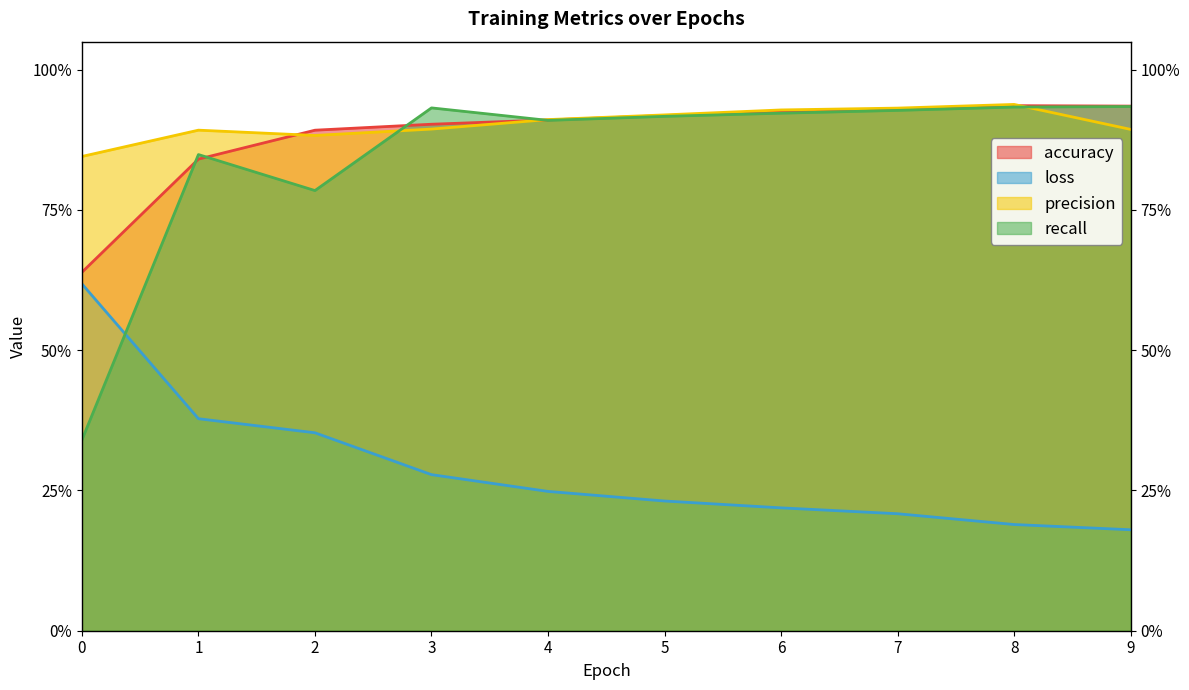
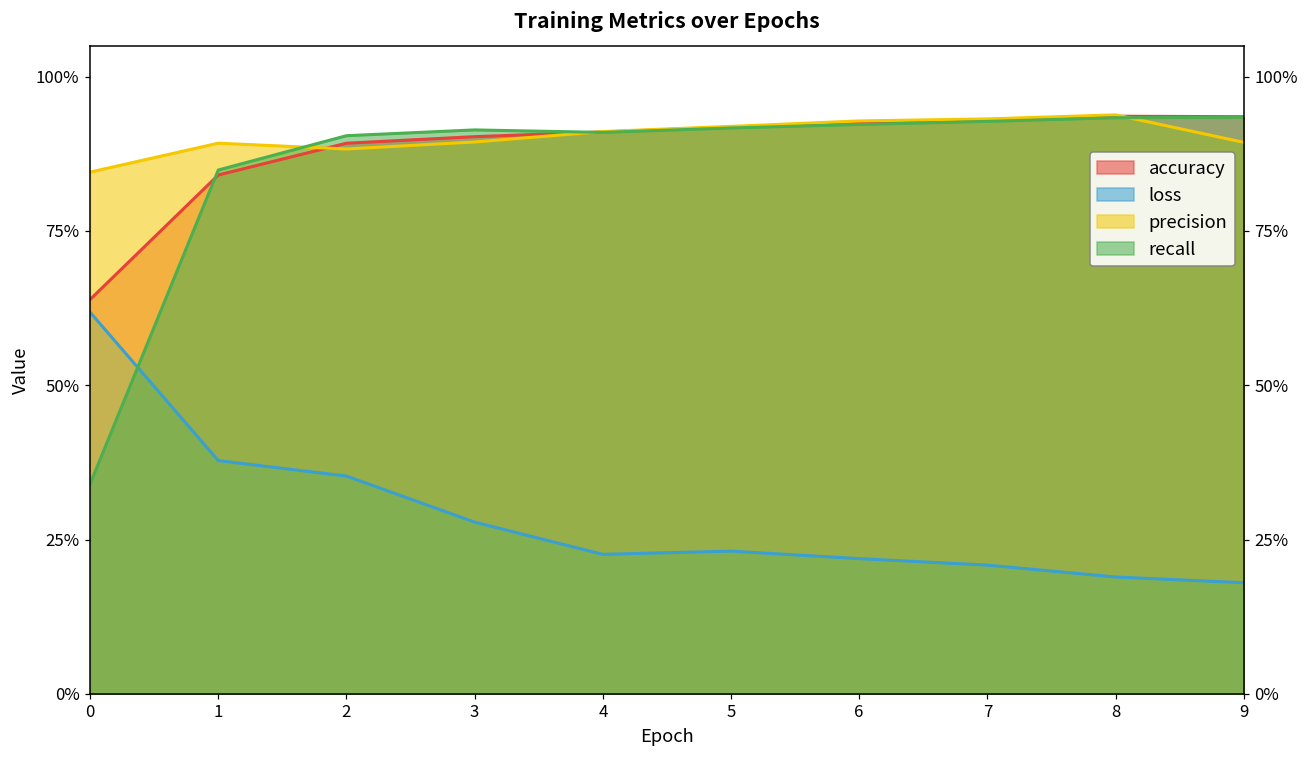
recall, 2: 78% -> 90%
recall, 3: 93% -> 91%
loss, 4: 25% -> 23%
